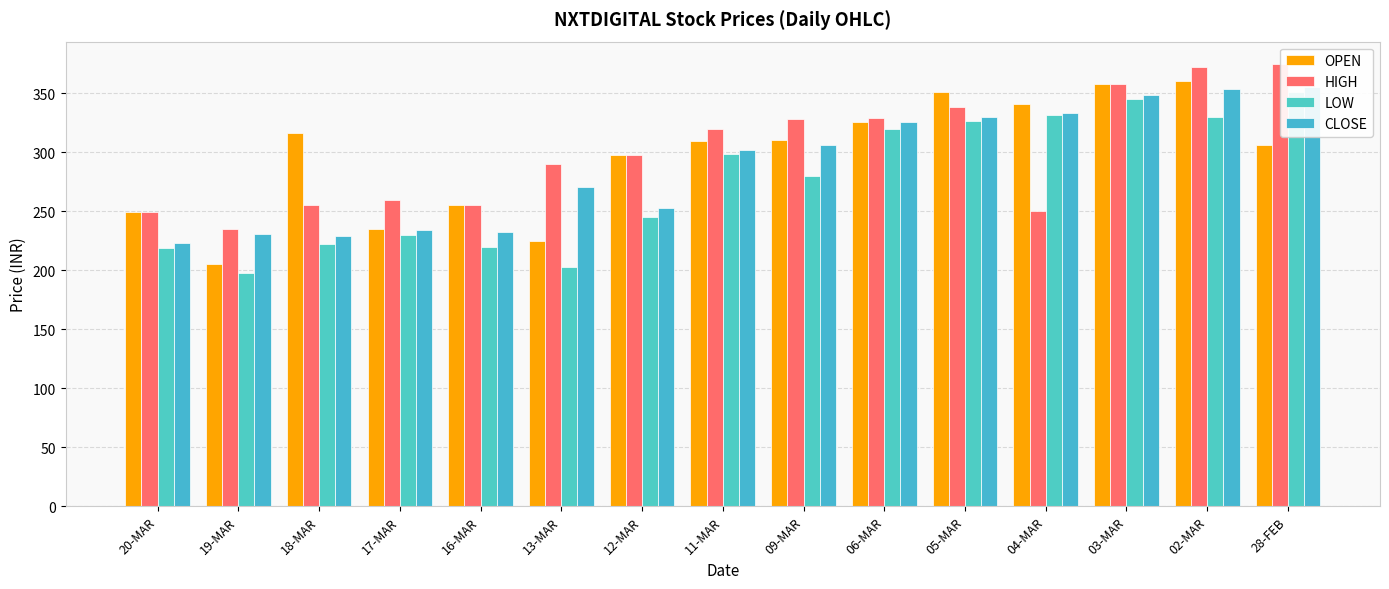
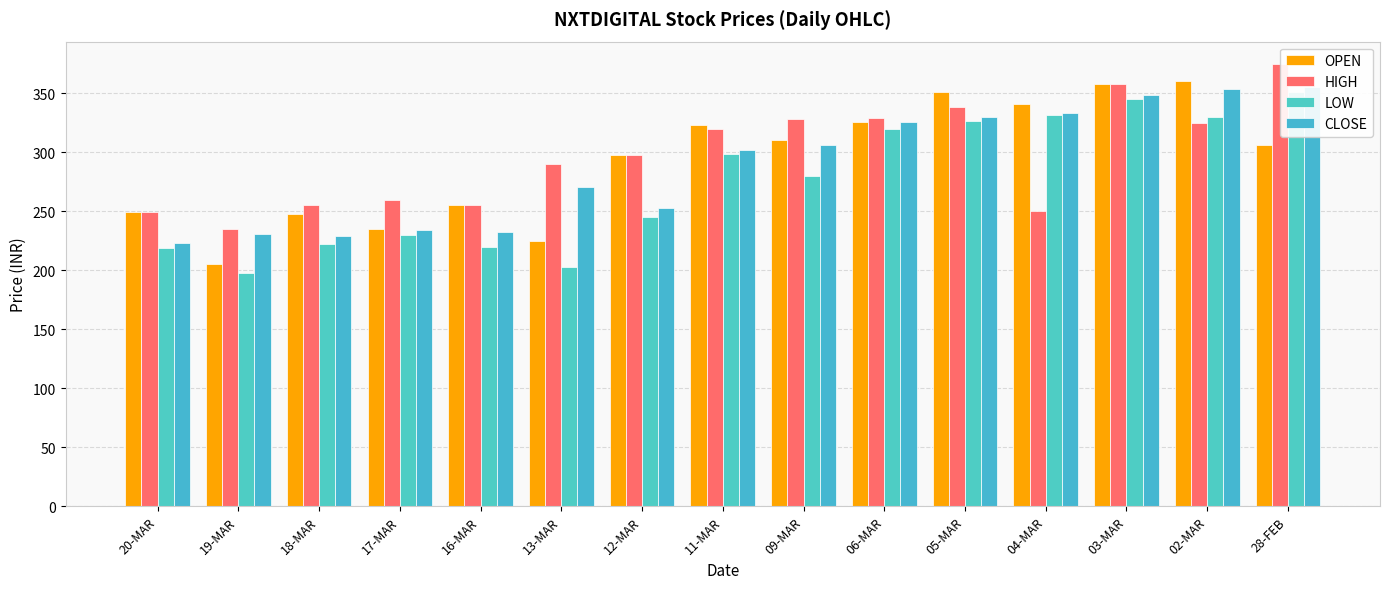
OPEN, 18-MAR: 316 -> 248
OPEN, 11-MAR: 310 -> 323
HIGH, 02-MAR: 372 -> 325
